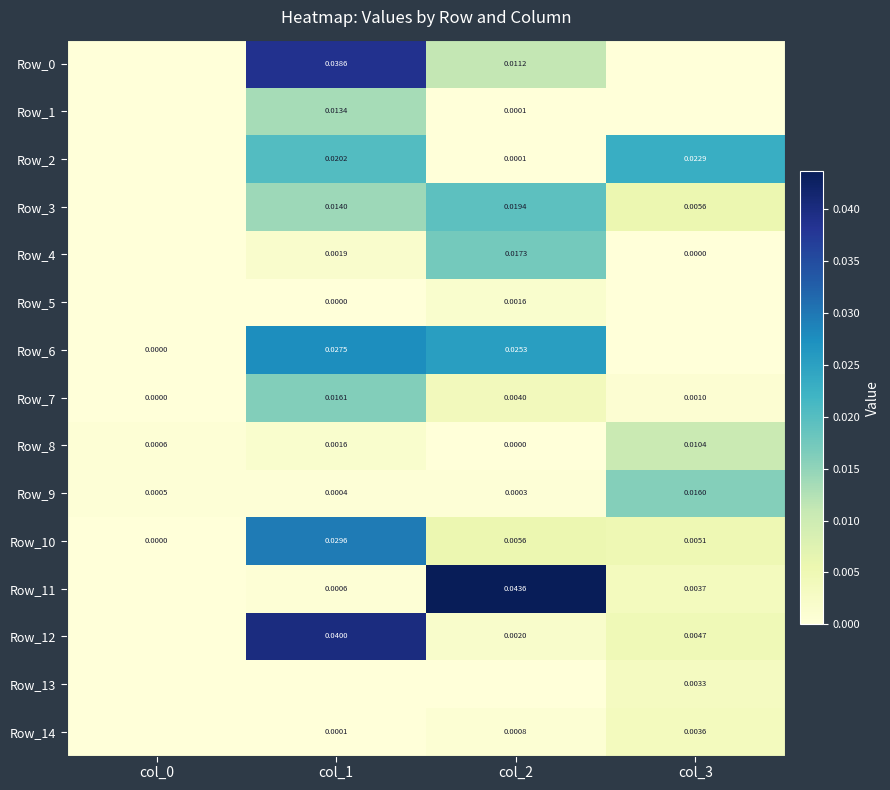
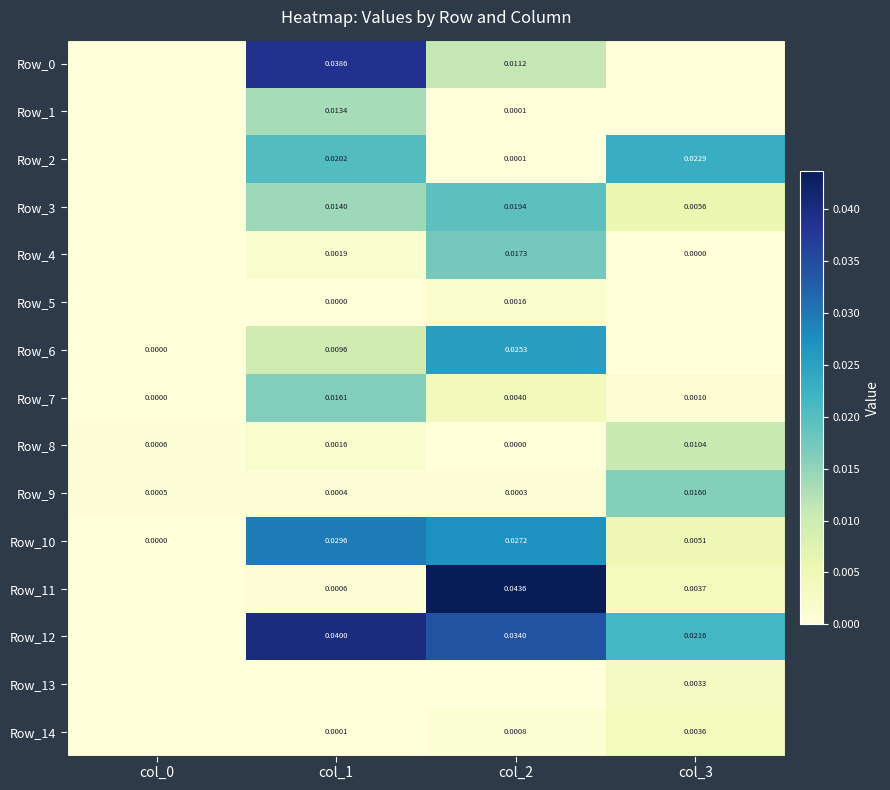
Row_6, col_1: 0.0275 -> 0.0096
Row_10, col_2: 0.0056 -> 0.0272
Row_12, col_2: 0.0020 -> 0.0340
Row_12, col_3: 0.0047 -> 0.0216
